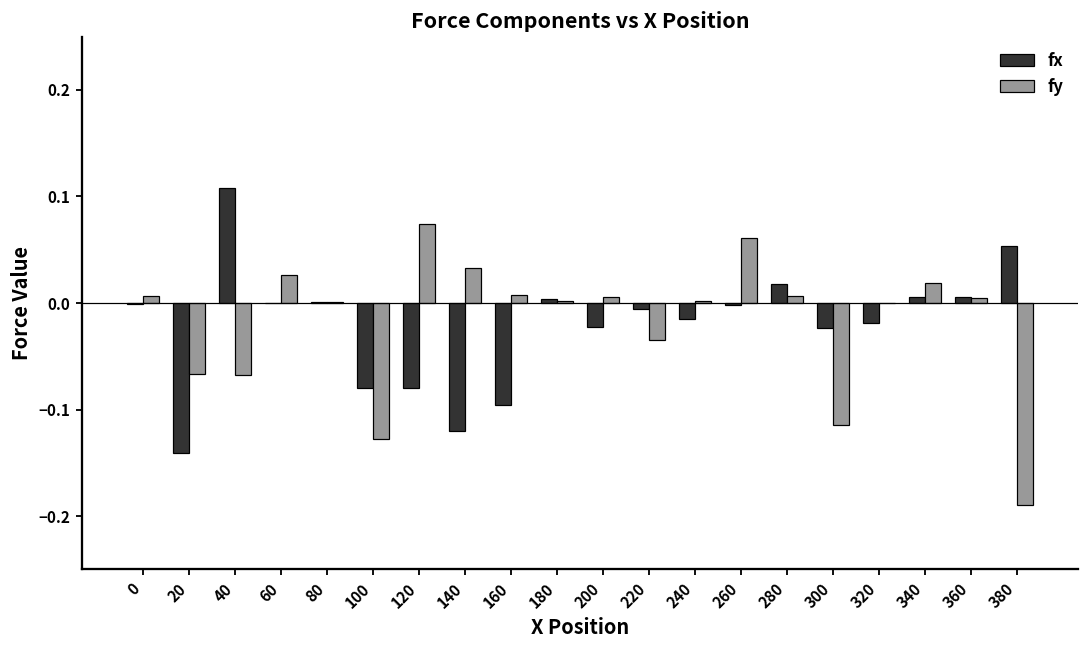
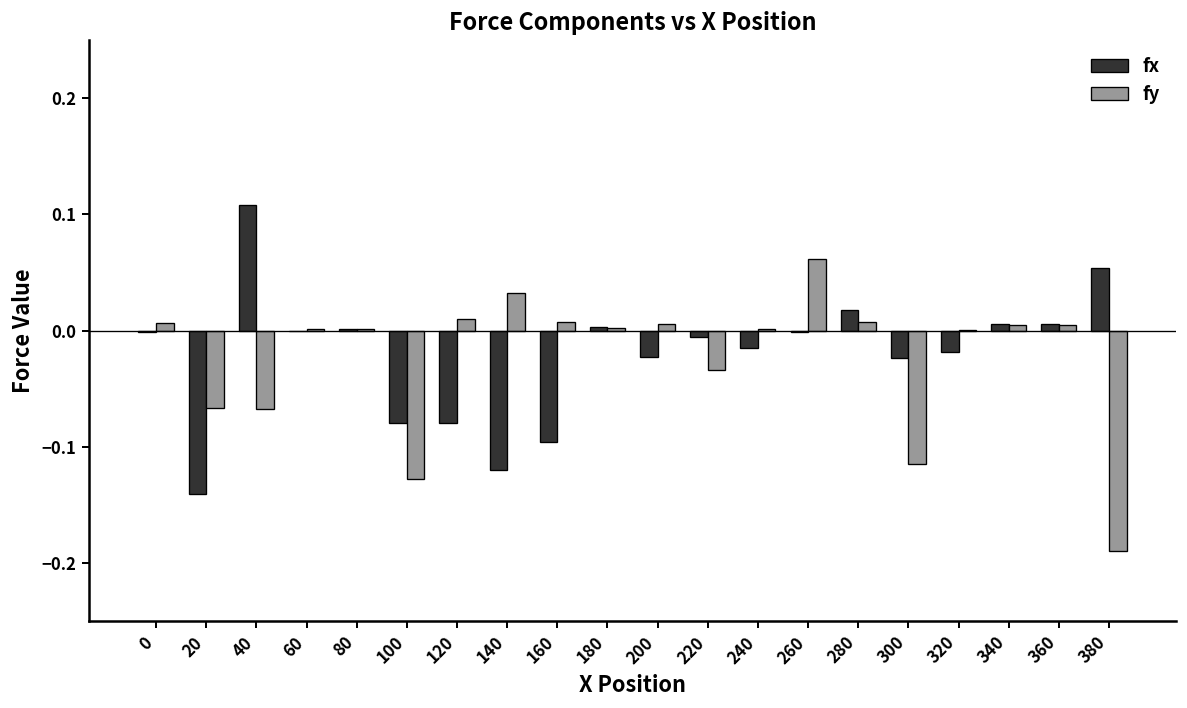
fy, 60: 0.03 -> 0.00
fy, 120: 0.07 -> 0.01
fy, 340: 0.02 -> 0.01
